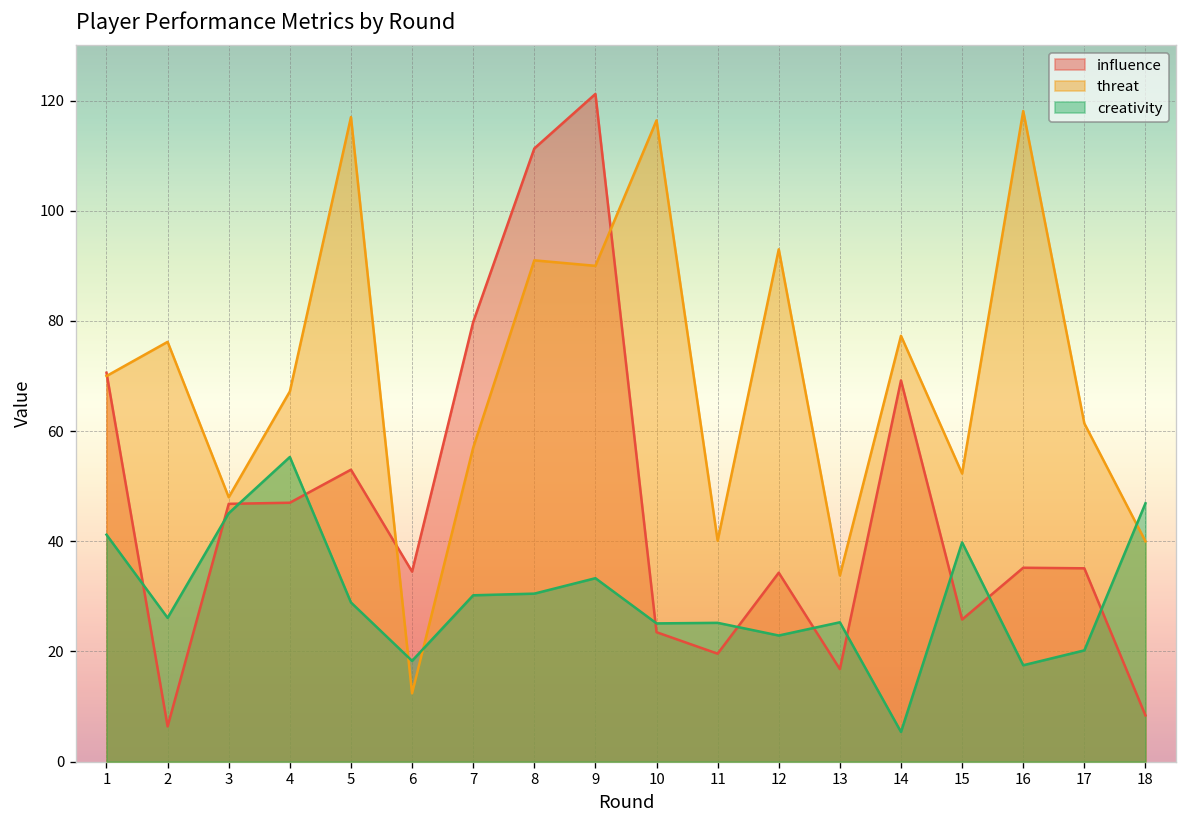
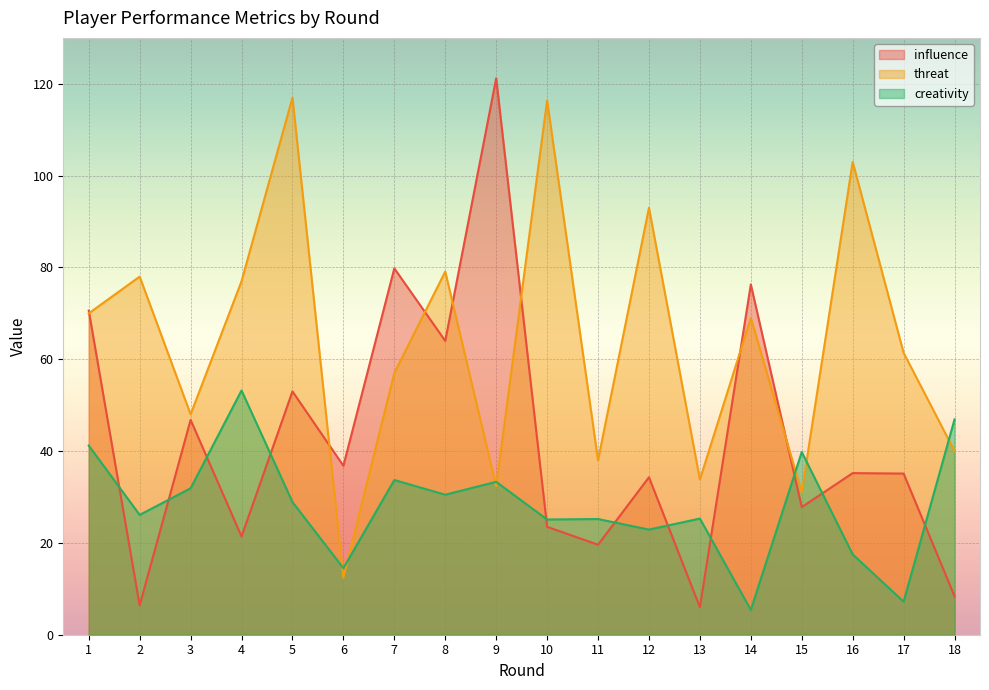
threat, 2: 76 -> 78
creativity, 3: 45 -> 32
influence, 4: 47 -> 21
threat, 4: 67 -> 77
creativity, 4: 55 -> 53
influence, 6: 35 -> 37
creativity, 6: 18 -> 15
creativity, 7: 30 -> 34
influence, 8: 111 -> 64
threat, 8: 91 -> 79
threat, 9: 90 -> 32
threat, 11: 40 -> 38
influence, 13: 17 -> 6
influence, 14: 69 -> 76
threat, 14: 77 -> 69
influence, 15: 26 -> 28
threat, 15: 52 -> 31
threat, 16: 118 -> 103
creativity, 17: 20 -> 7
